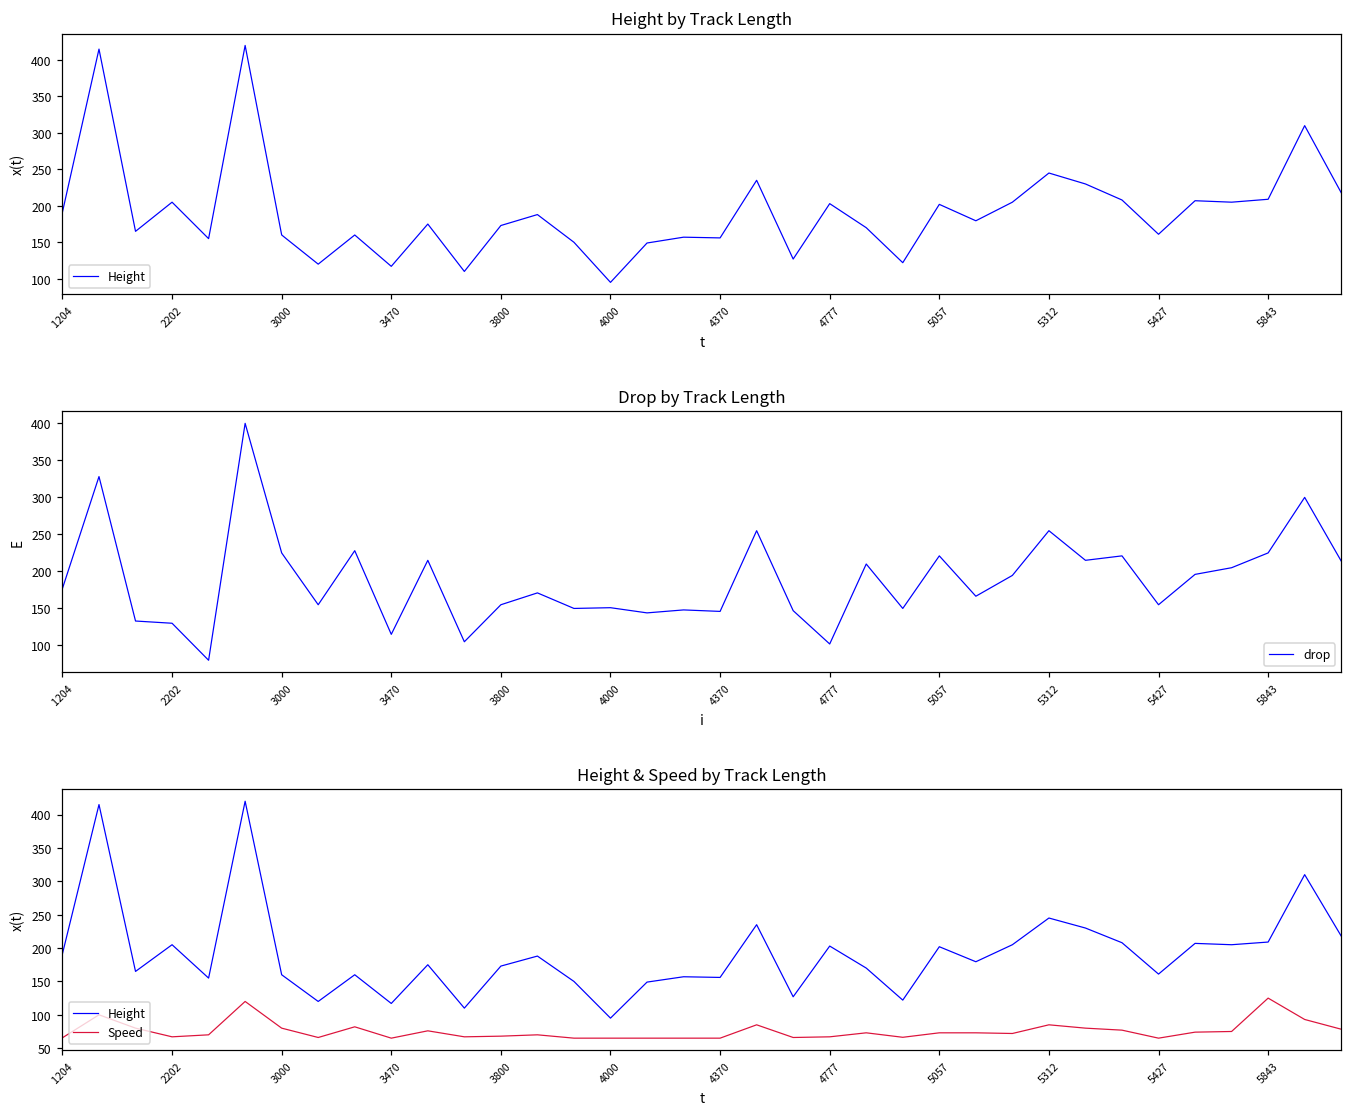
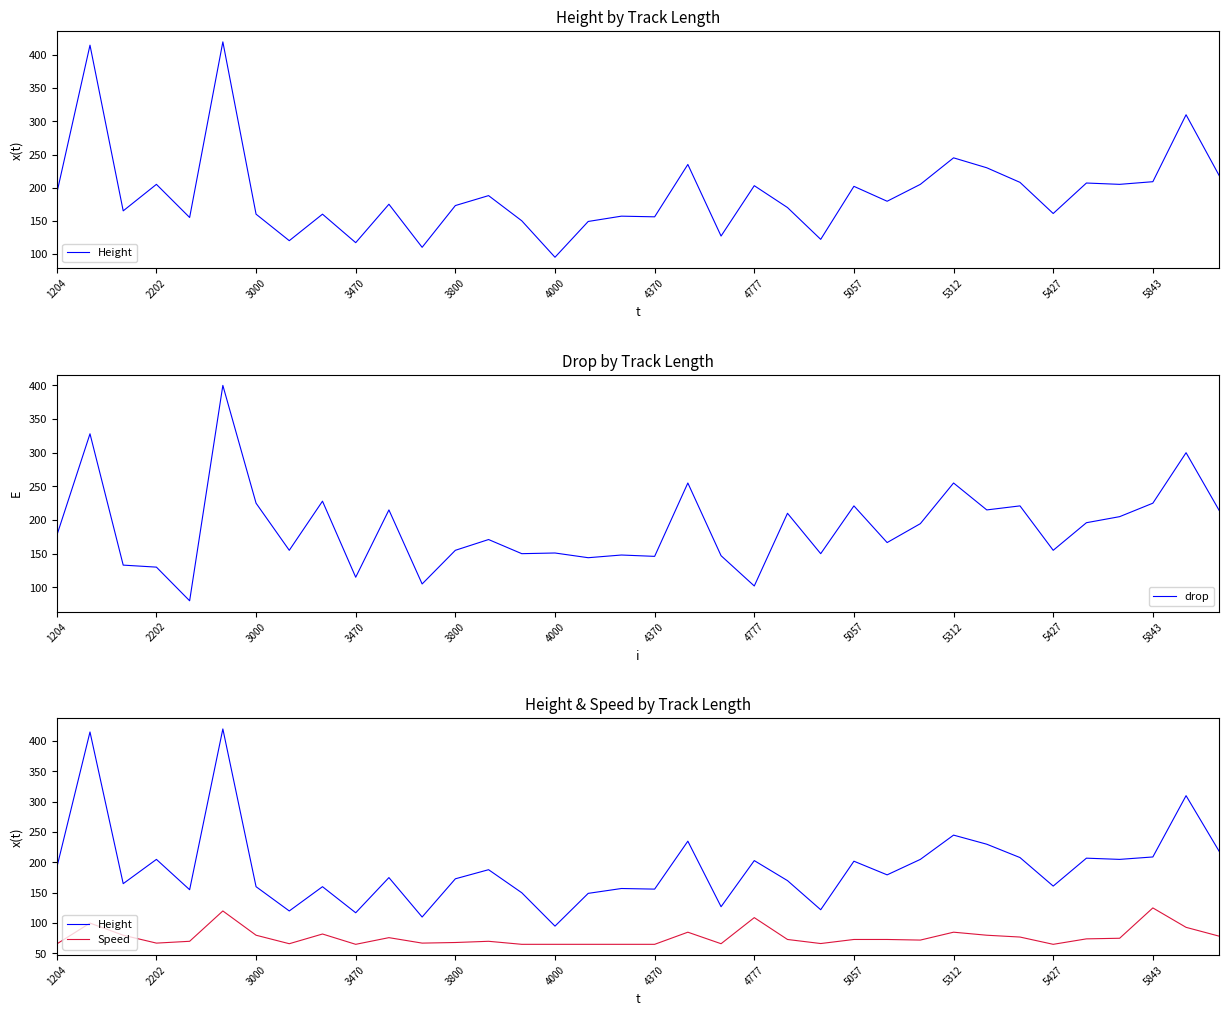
Height & Speed by Track Length, Speed, 4777: 70 -> 110
